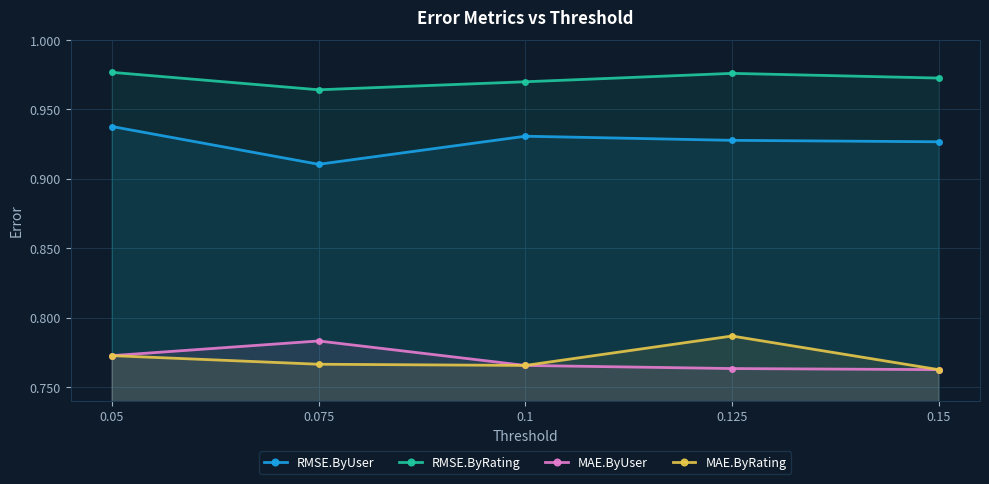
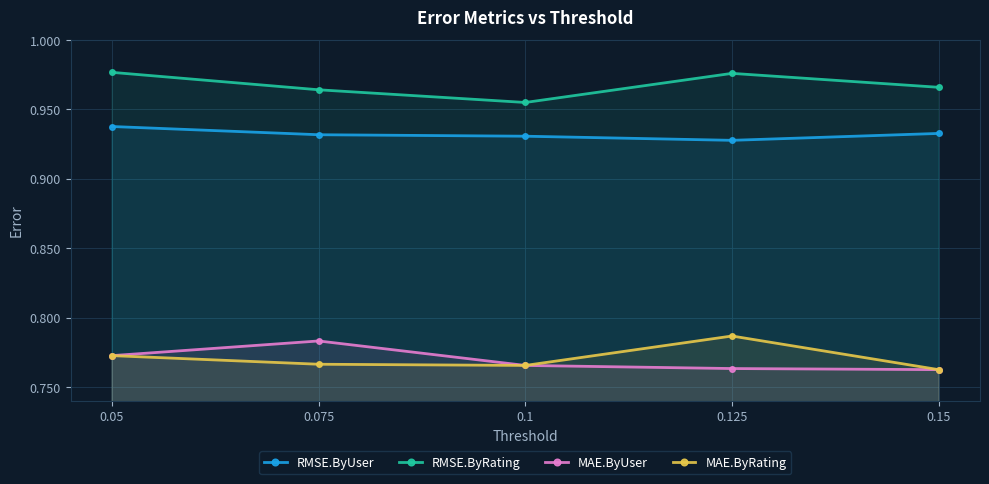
RMSE.ByUser, 0.075: 0.910 -> 0.932
RMSE.ByRating, 0.1: 0.970 -> 0.955
RMSE.ByUser, 0.15: 0.927 -> 0.933
RMSE.ByRating, 0.15: 0.973 -> 0.966
